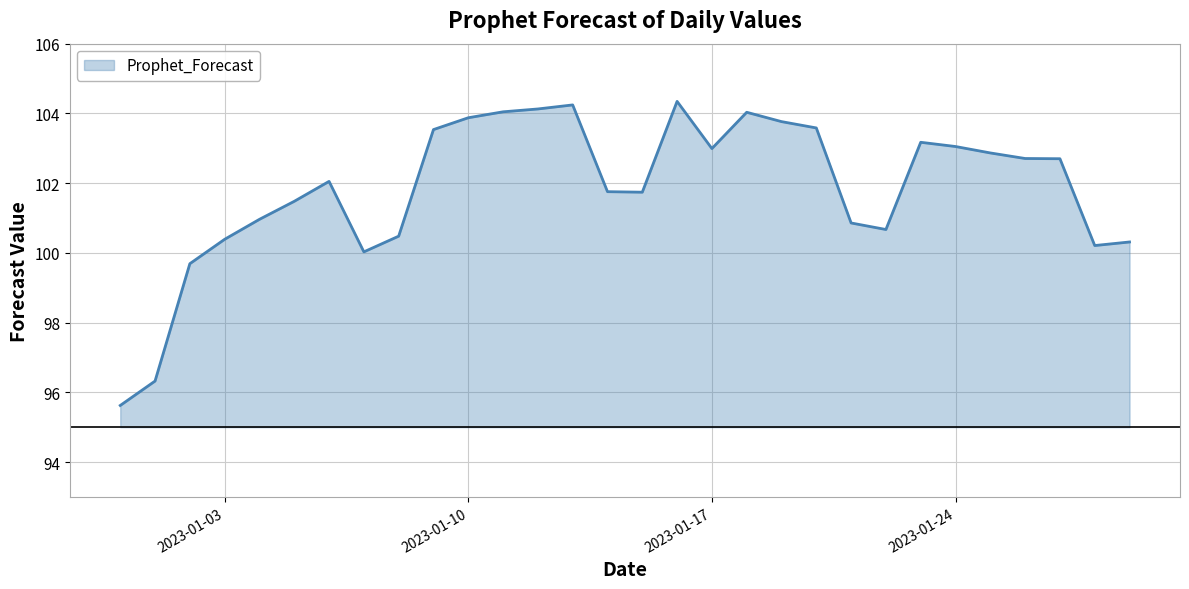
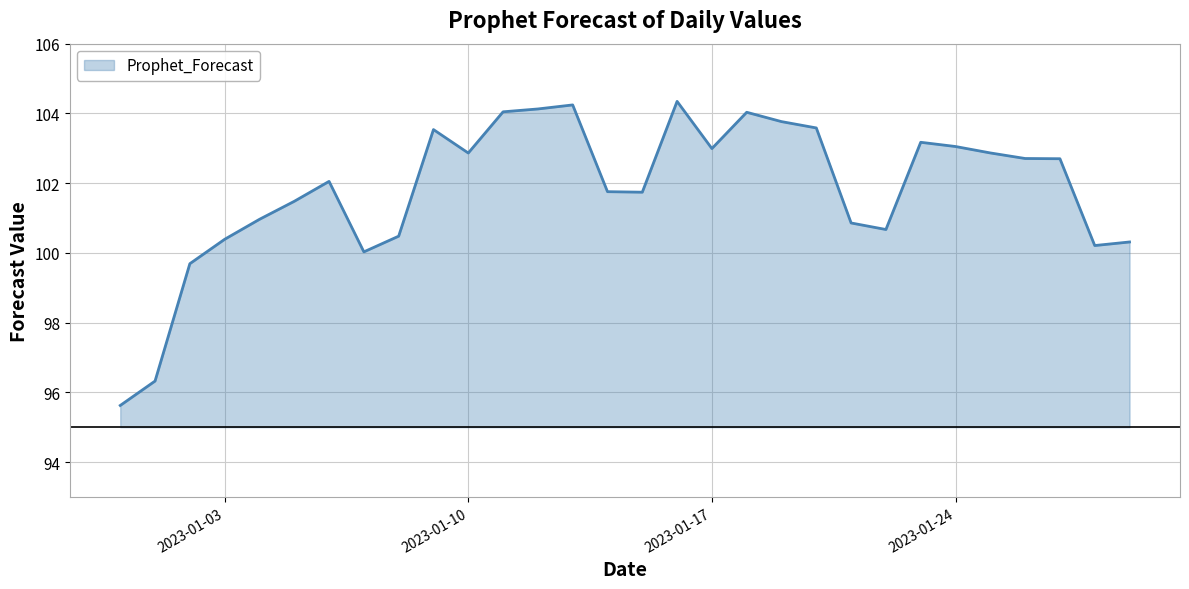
2023-01-10: 103.9 -> 102.9
